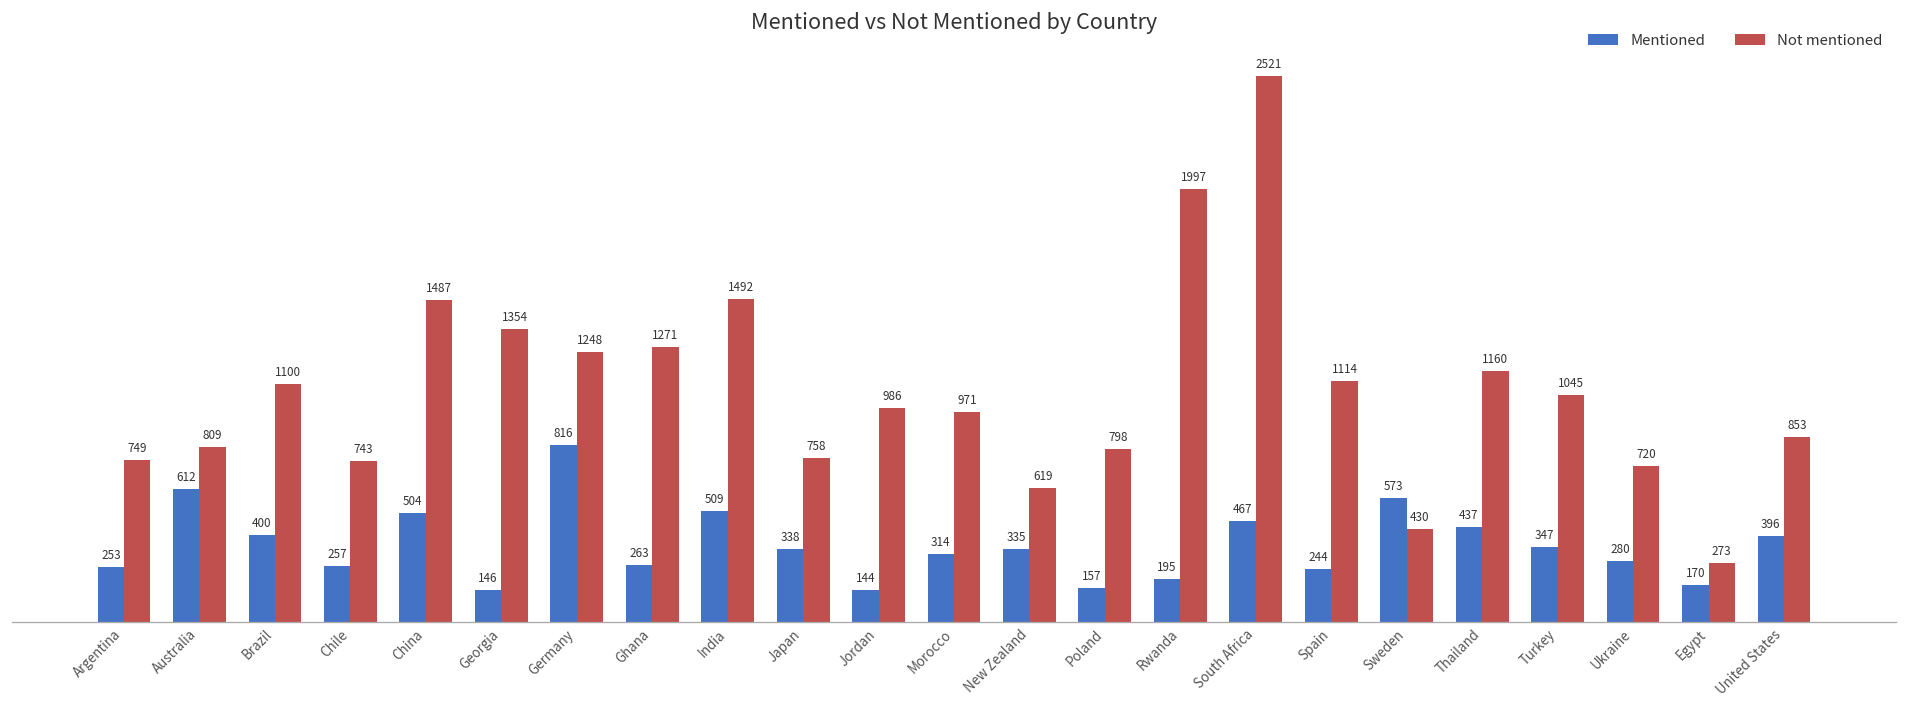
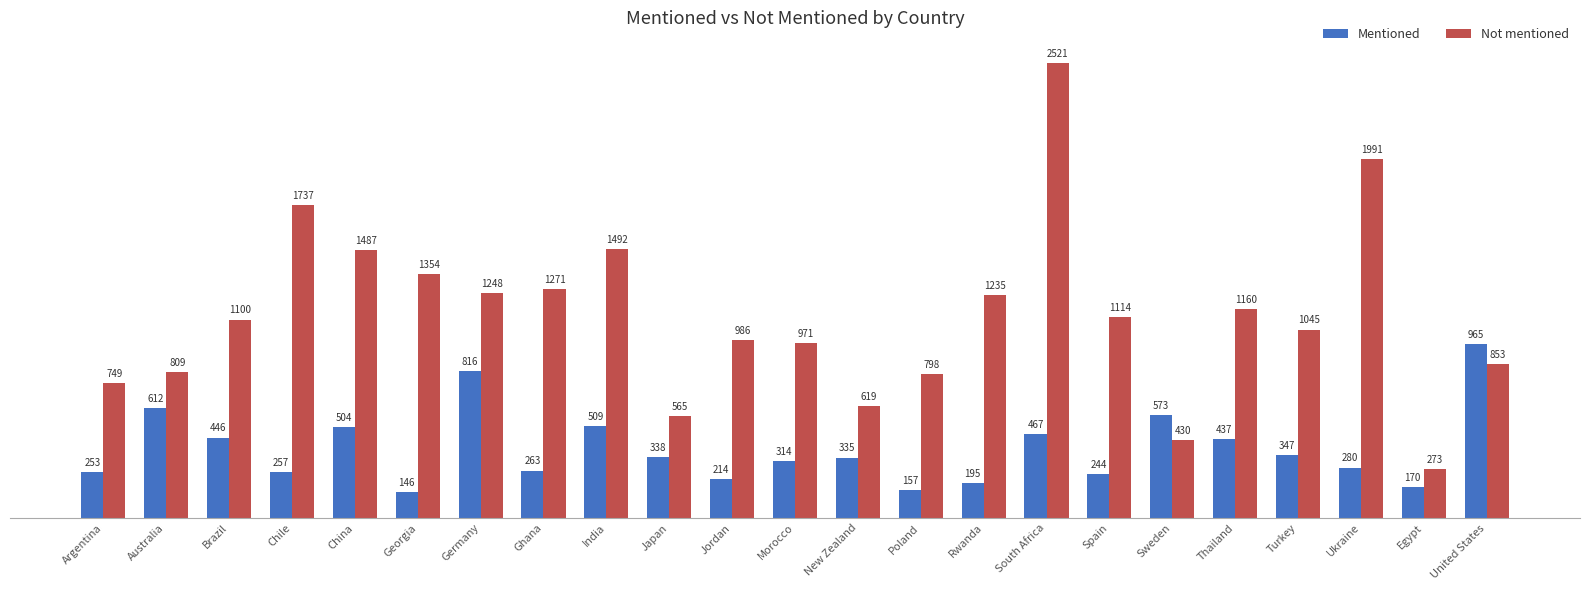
Mentioned, Brazil: 400 -> 446
Not mentioned, Chile: 743 -> 1737
Not mentioned, Japan: 758 -> 565
Mentioned, Jordan: 144 -> 214
Not mentioned, Rwanda: 1997 -> 1235
Not mentioned, Ukraine: 720 -> 1991
Mentioned, United States: 396 -> 965
